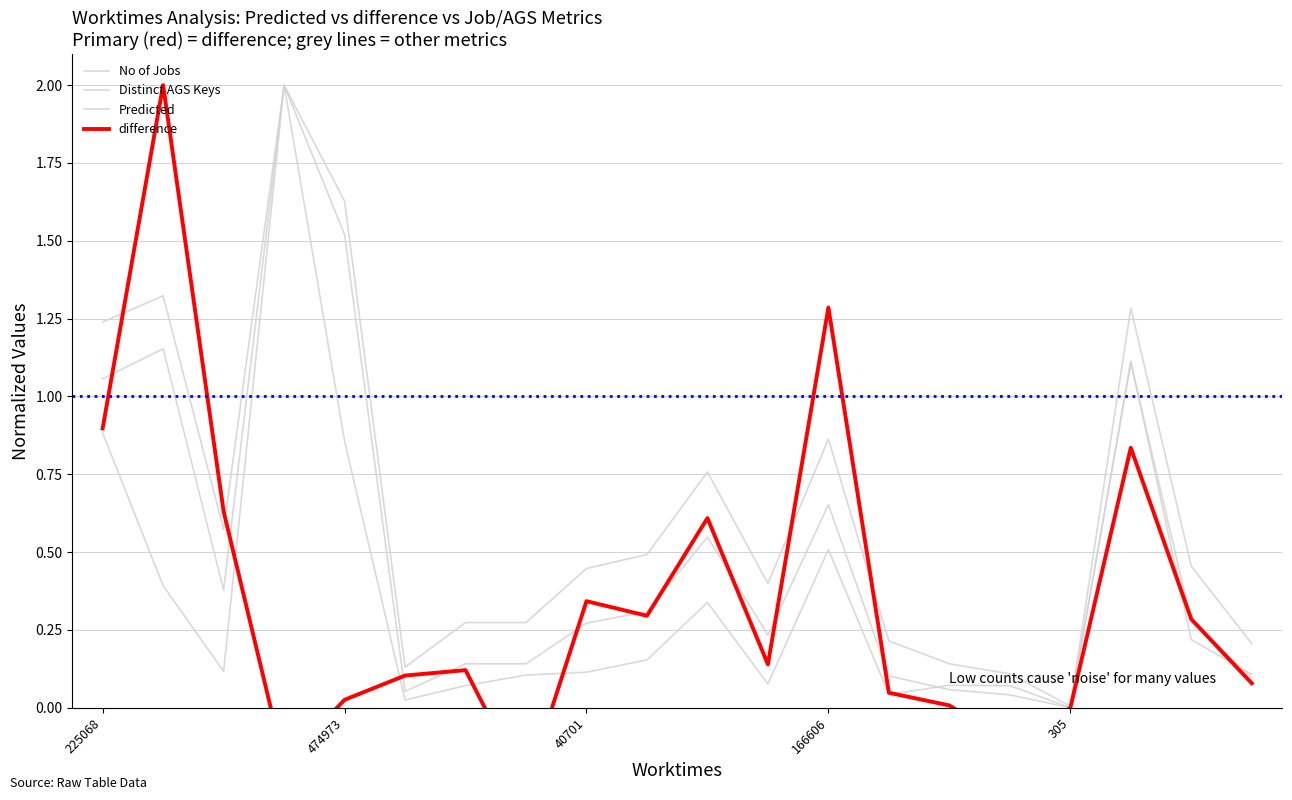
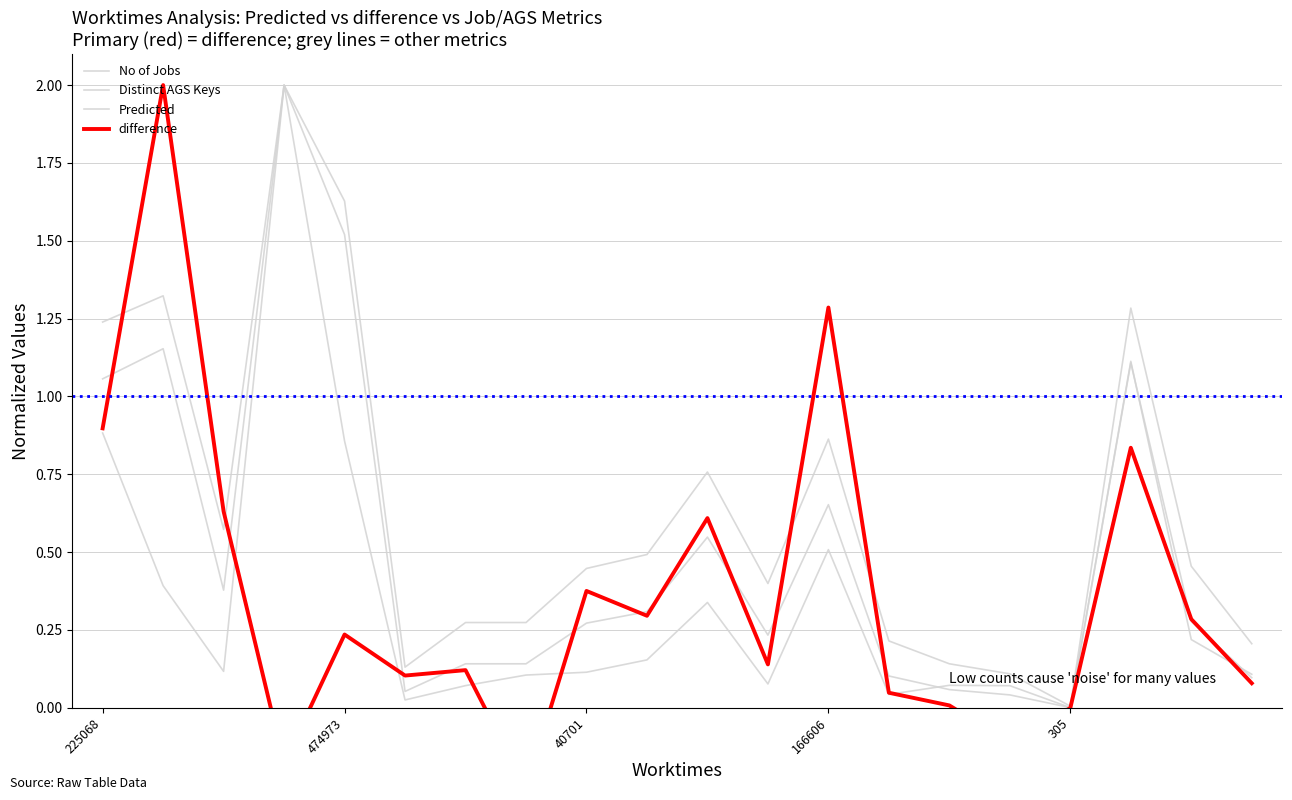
difference, 474973: 0.03 -> 0.24
difference, 40701: 0.34 -> 0.38
